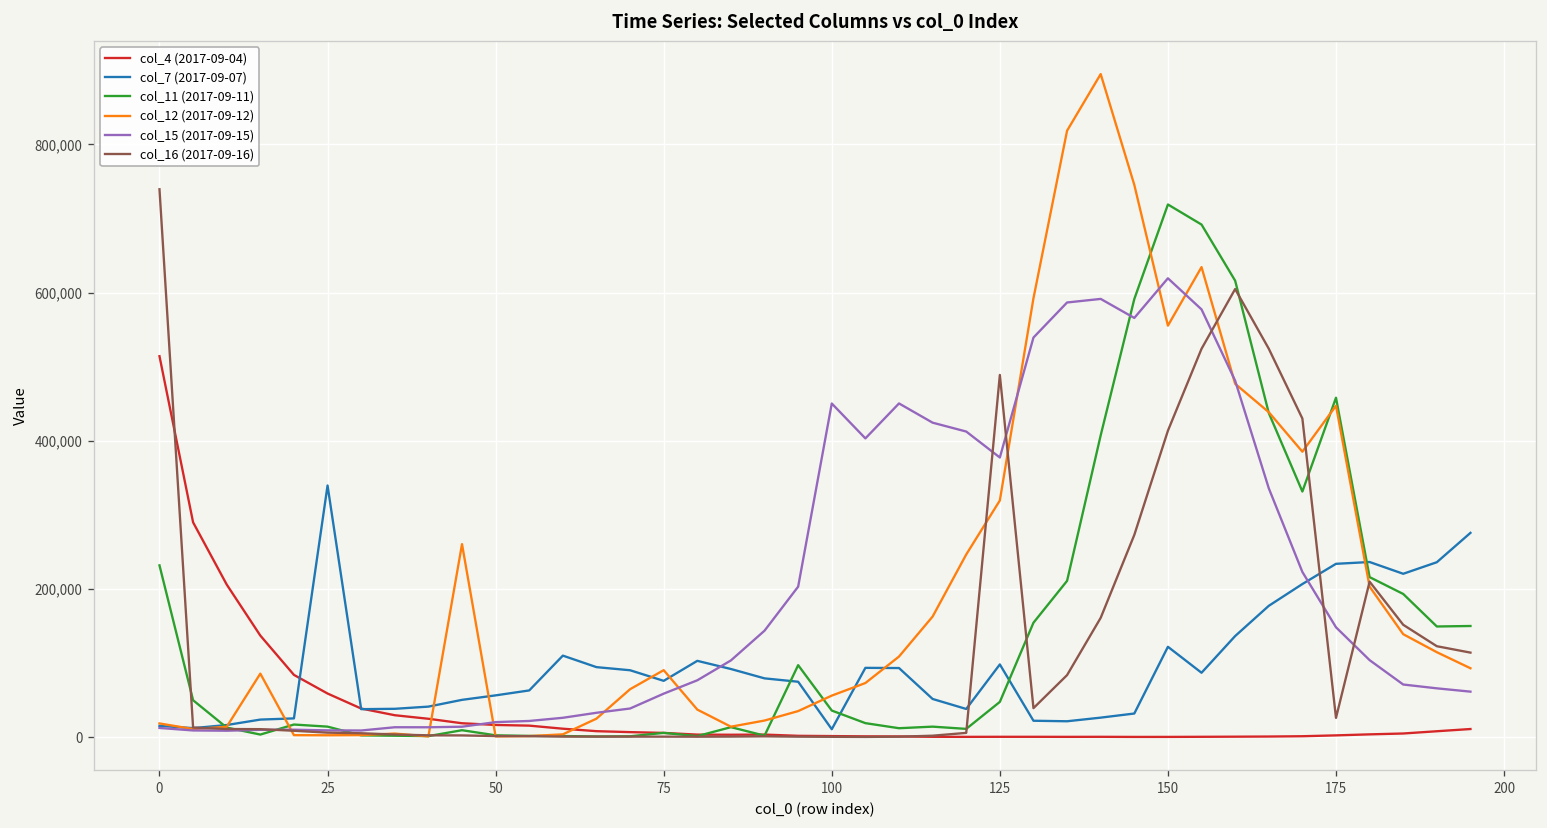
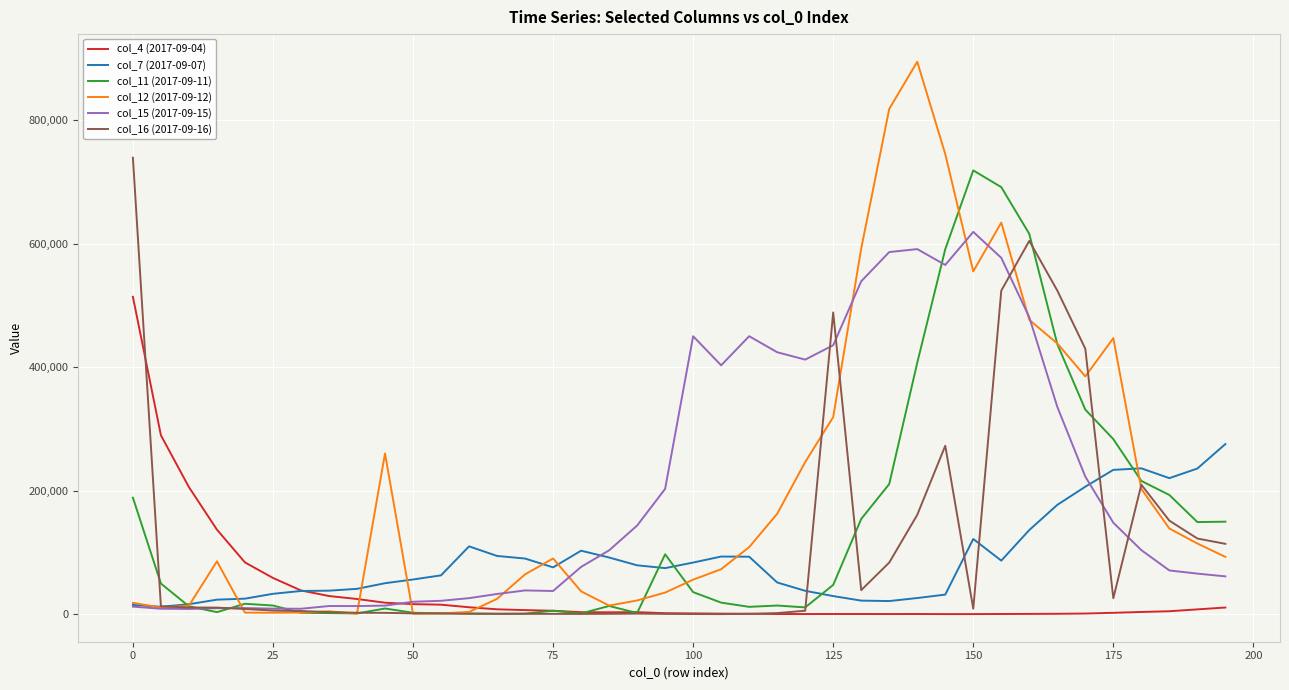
col_11 (2017-09-11), 0: 230,000 -> 190,000
col_7 (2017-09-07), 25: 340,000 -> 30,000
col_15 (2017-09-15), 75: 60,000 -> 40,000
col_7 (2017-09-07), 100: 10,000 -> 80,000
col_7 (2017-09-07), 125: 100,000 -> 30,000
col_15 (2017-09-15), 125: 380,000 -> 440,000
col_16 (2017-09-16), 150: 410,000 -> 10,000
col_11 (2017-09-11), 175: 460,000 -> 280,000
